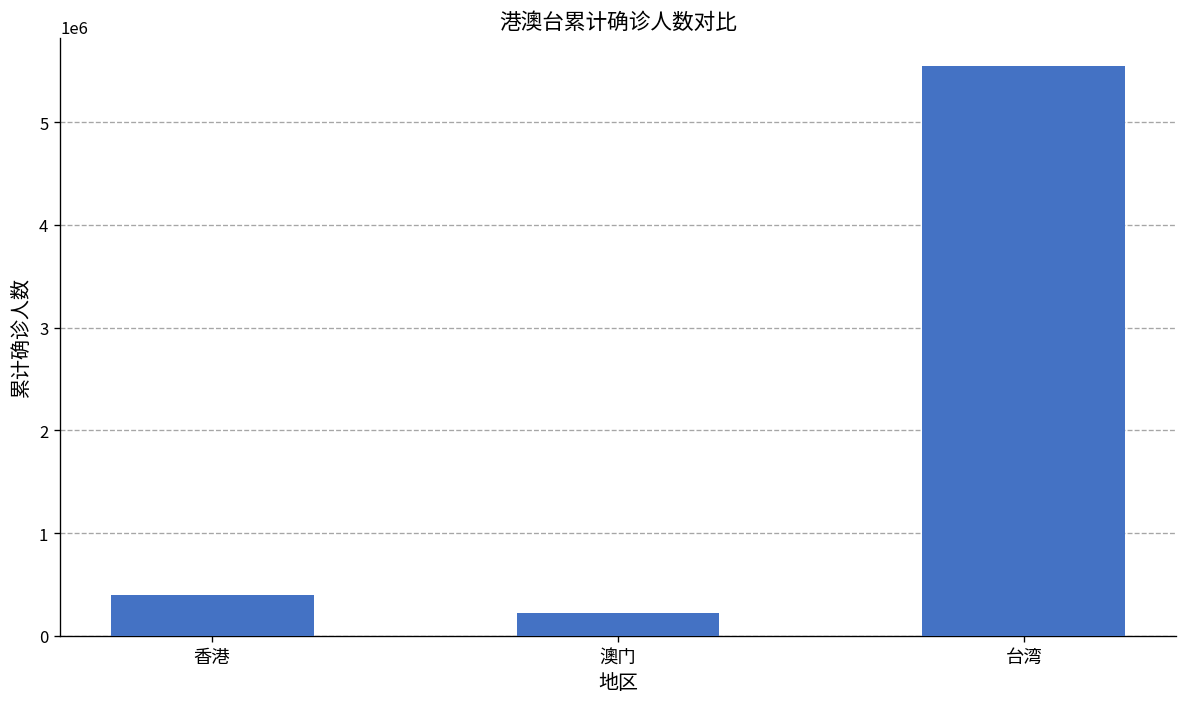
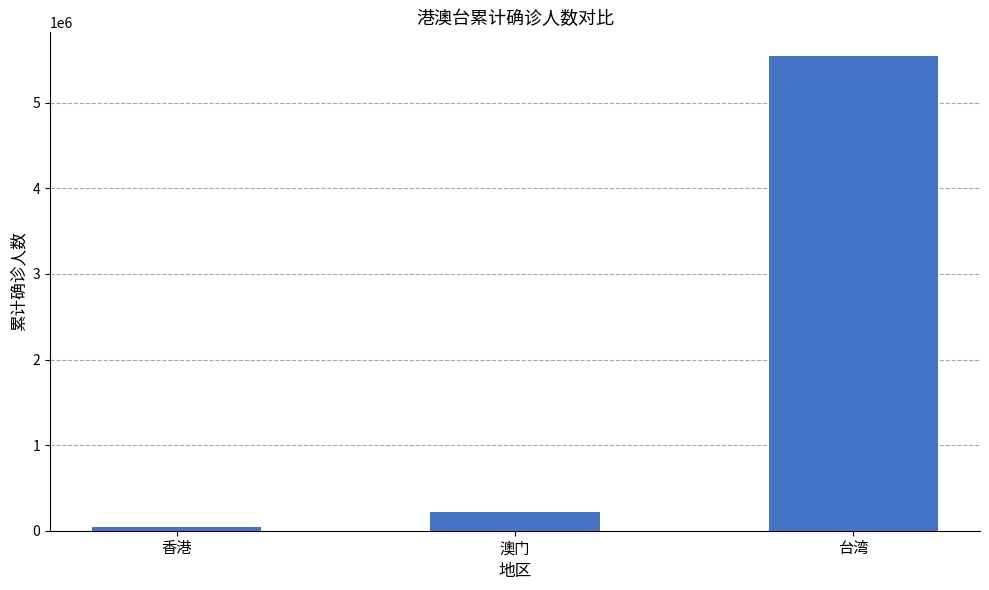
香港: 400000 -> 0
